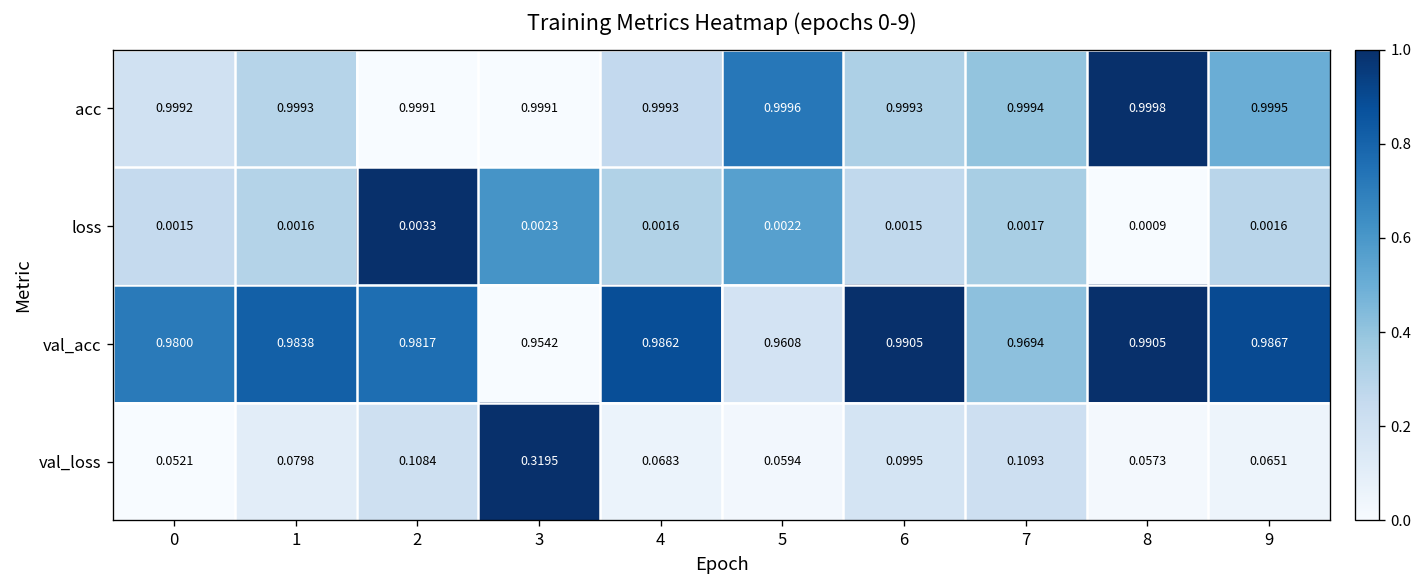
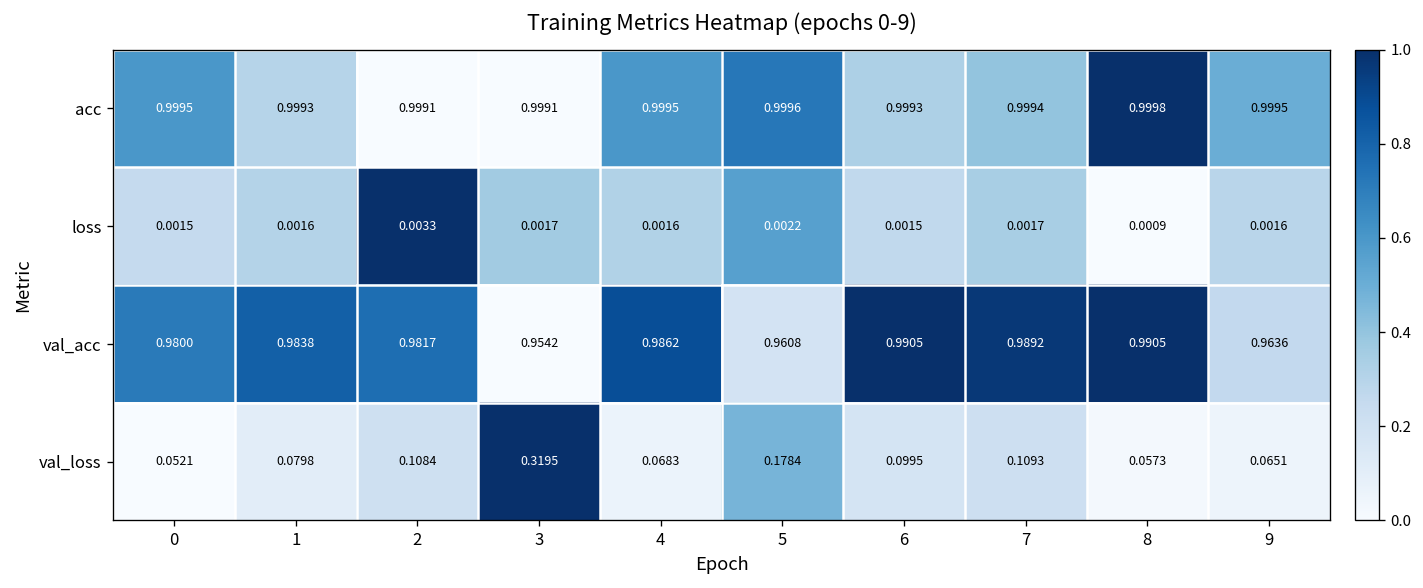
acc, 0: 0.9992 -> 0.9995
acc, 4: 0.9993 -> 0.9995
loss, 3: 0.0023 -> 0.0017
val_acc, 7: 0.9694 -> 0.9892
val_acc, 9: 0.9867 -> 0.9636
val_loss, 5: 0.0594 -> 0.1784
